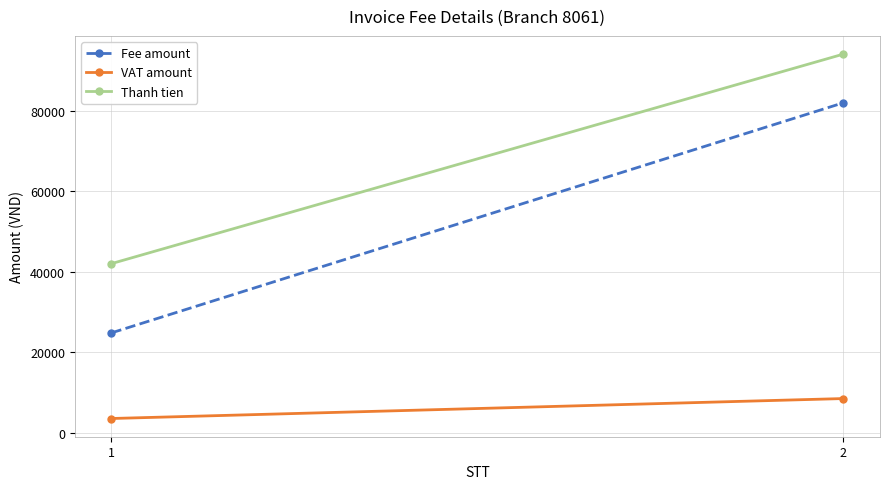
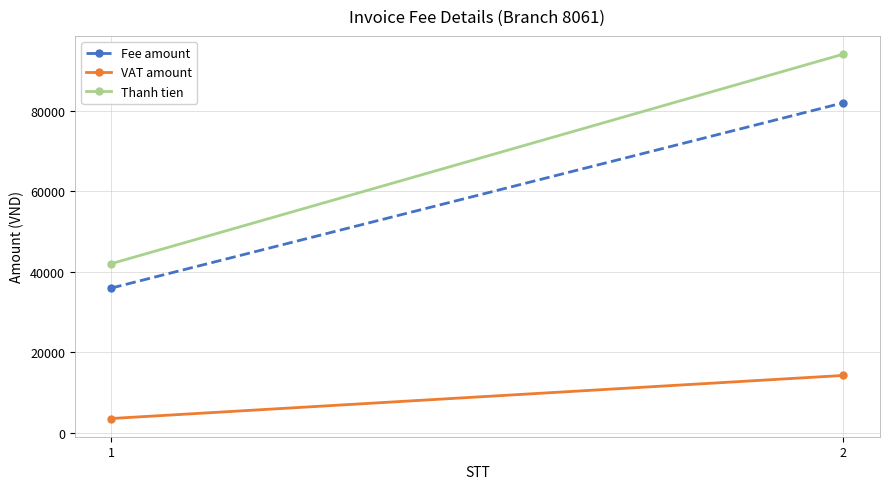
Fee amount, 1: 25000 -> 36000
VAT amount, 2: 9000 -> 14000
